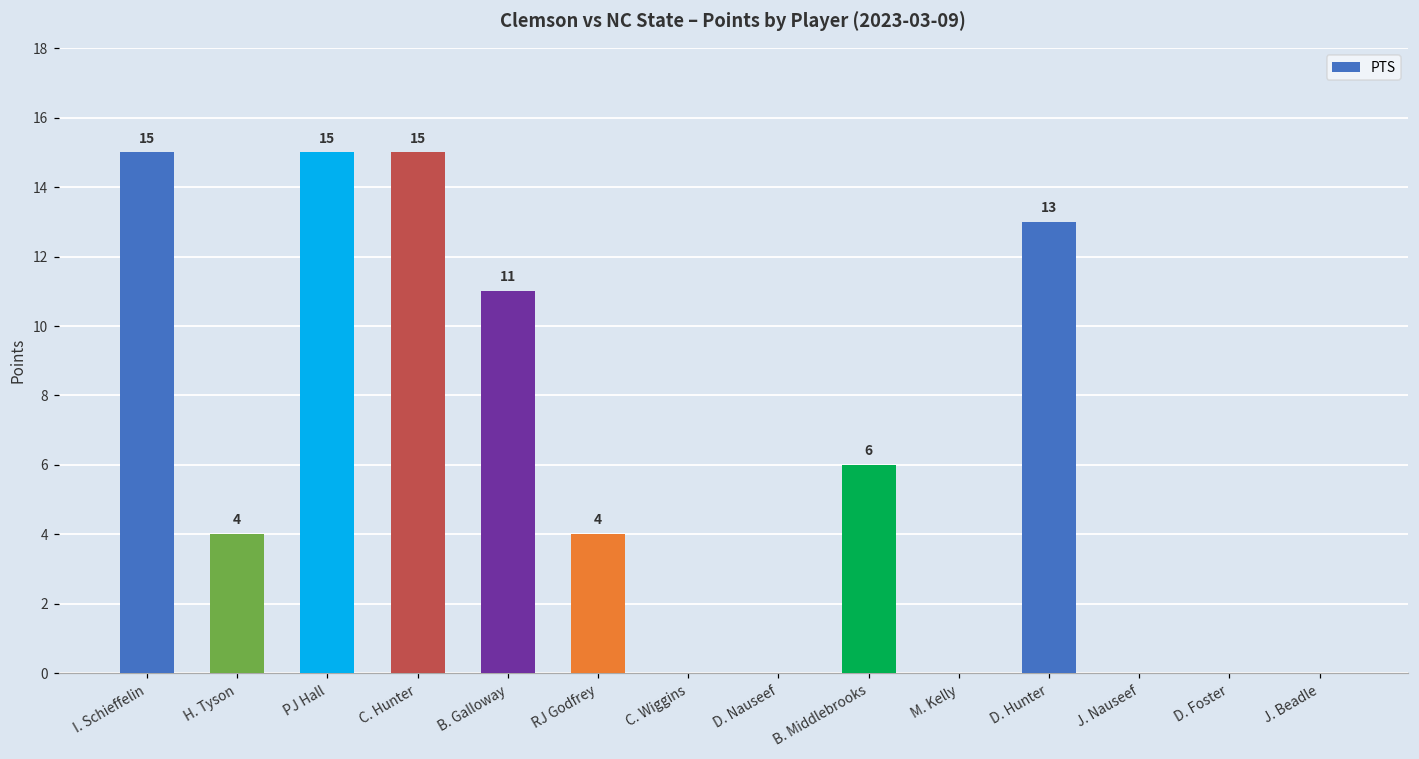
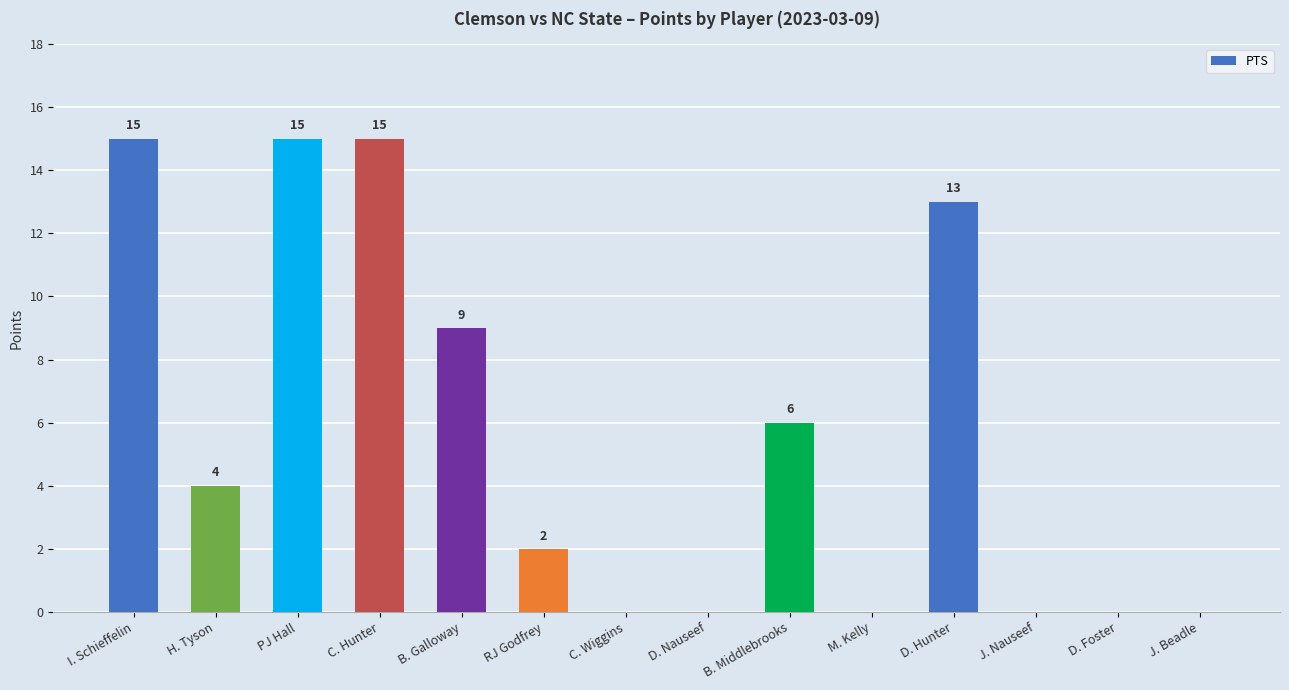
B. Galloway: 11 -> 9
RJ Godfrey: 4 -> 2
